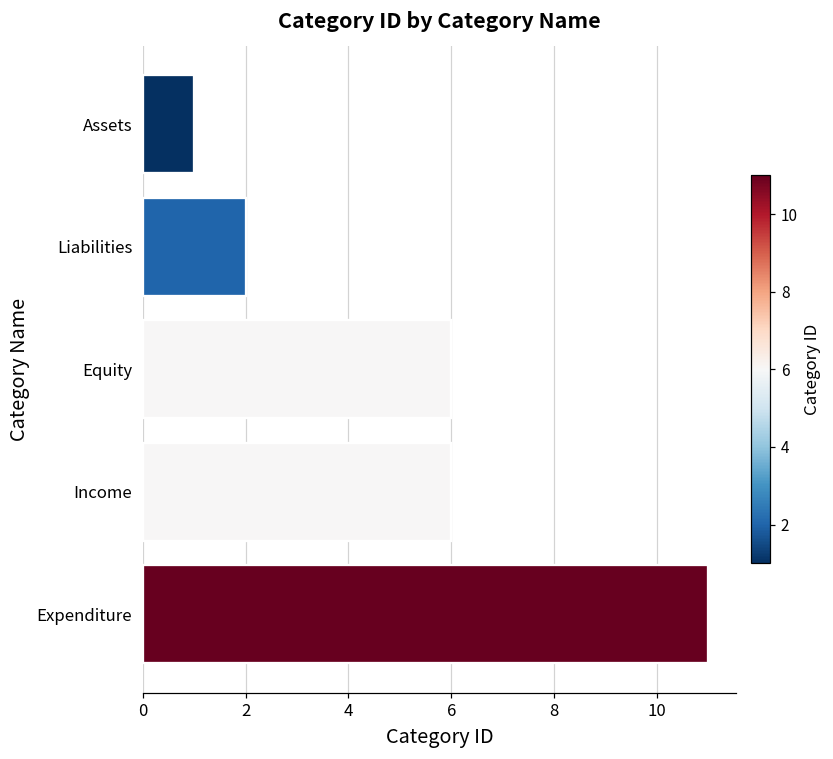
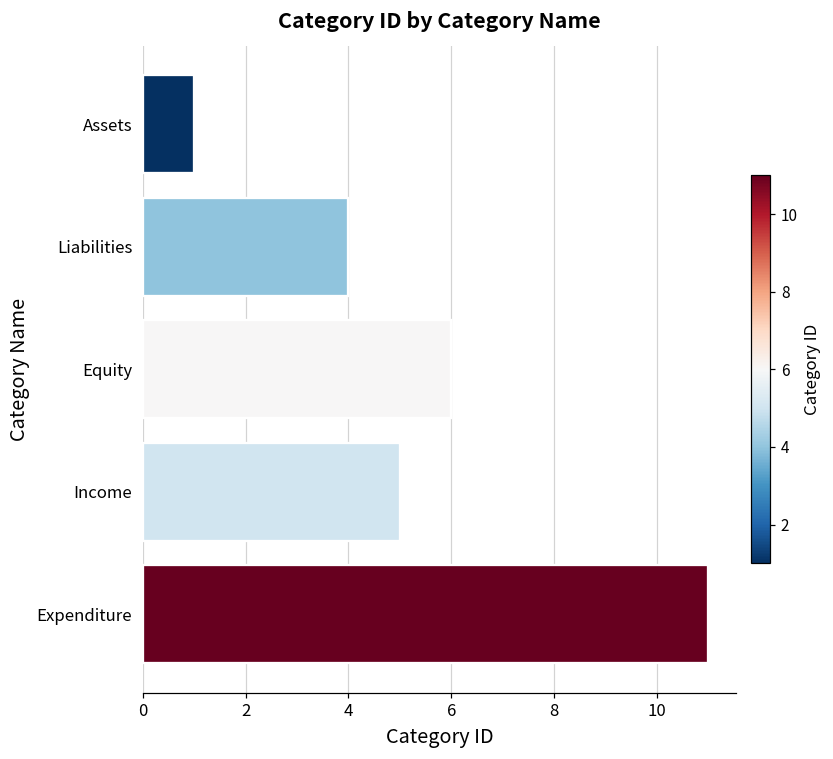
Liabilities: 2 -> 4
Income: 6 -> 5
